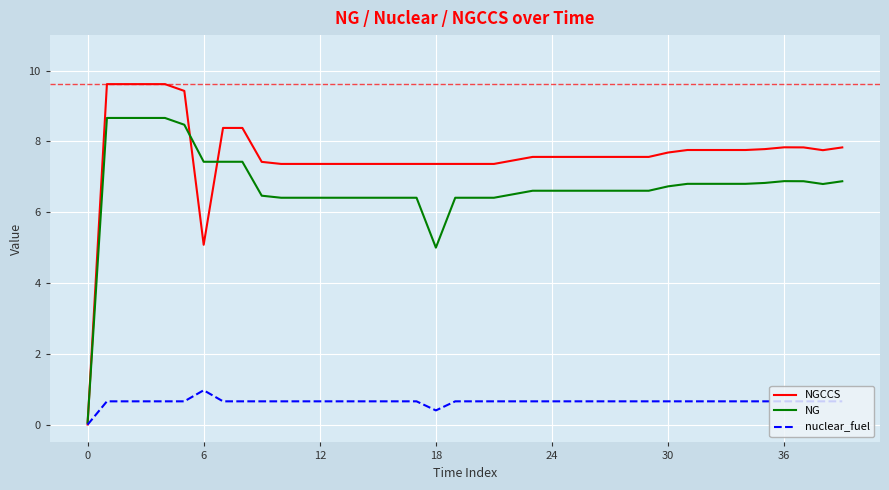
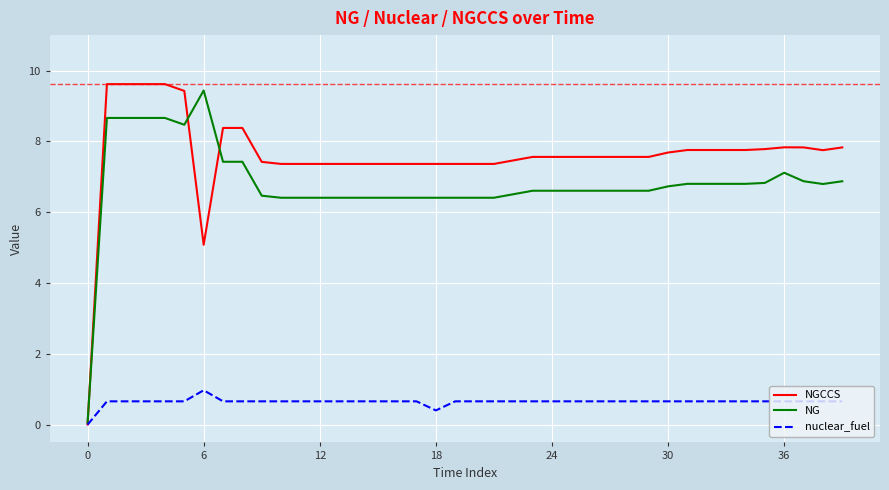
NG, 6: 7.4 -> 9.4
NG, 18: 5.0 -> 6.4
NG, 36: 6.9 -> 7.1
